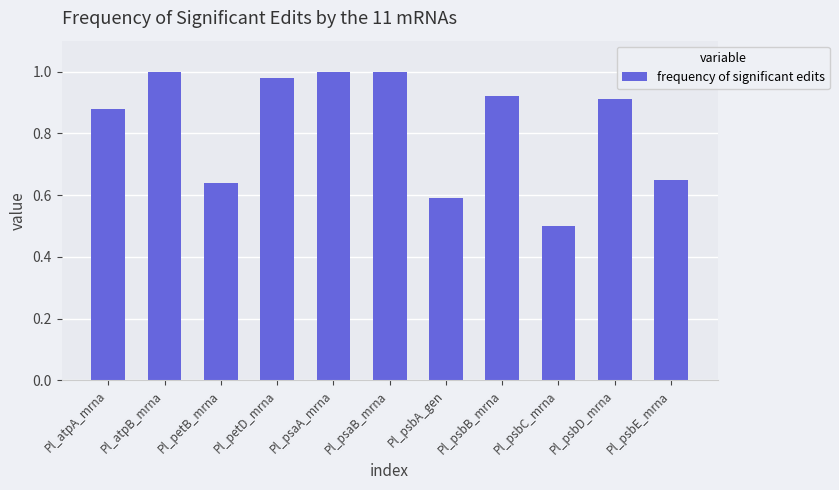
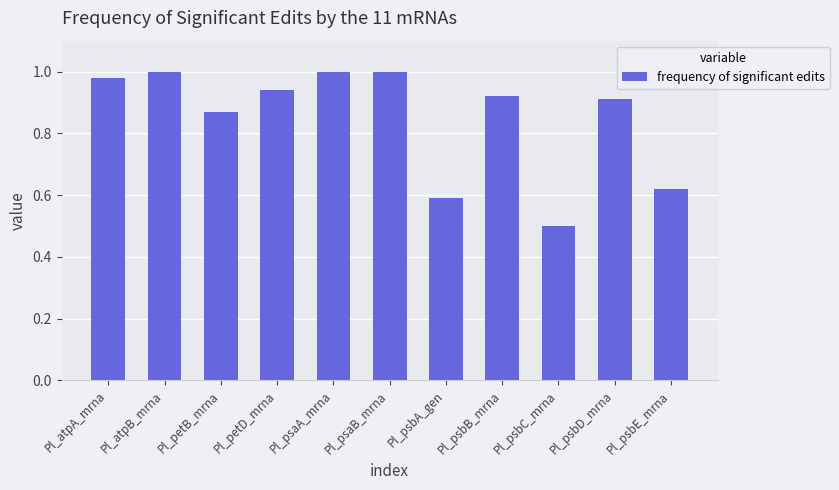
Pl_atpA_mrna: 0.88 -> 0.98
Pl_petB_mrna: 0.64 -> 0.87
Pl_petD_mrna: 0.98 -> 0.94
Pl_psbE_mrna: 0.65 -> 0.62
